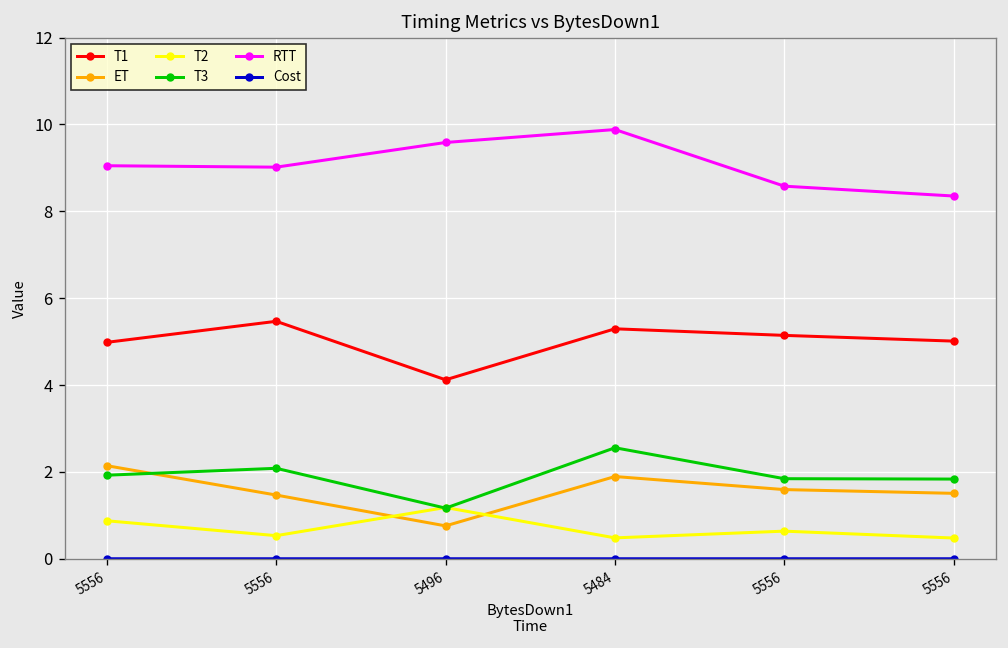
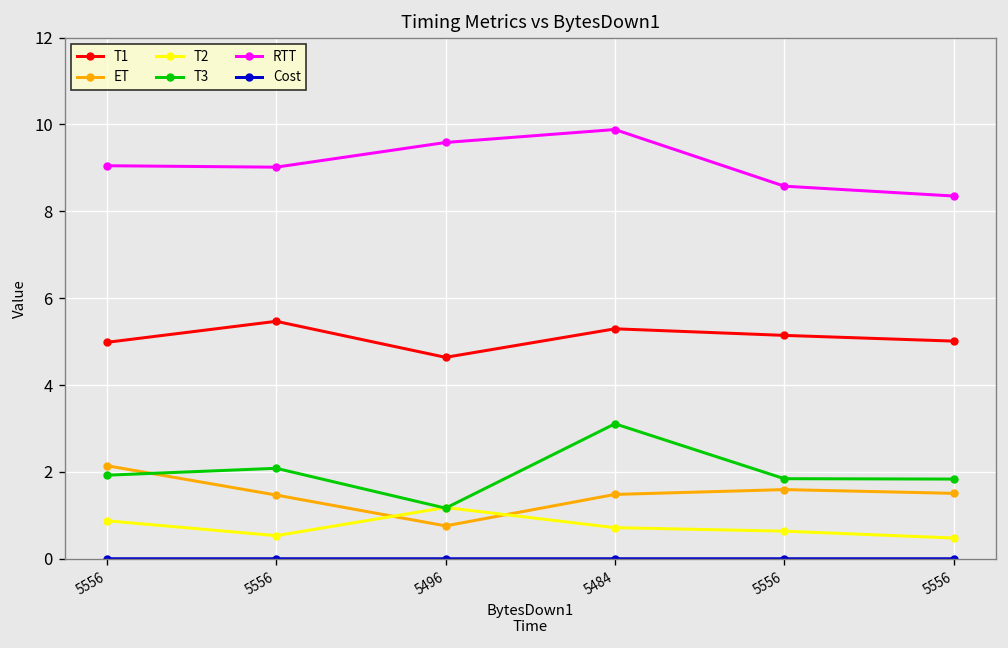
T1, 5496: 4.1 -> 4.6
ET, 5484: 1.9 -> 1.5
T2, 5484: 0.5 -> 0.7
T3, 5484: 2.6 -> 3.1
